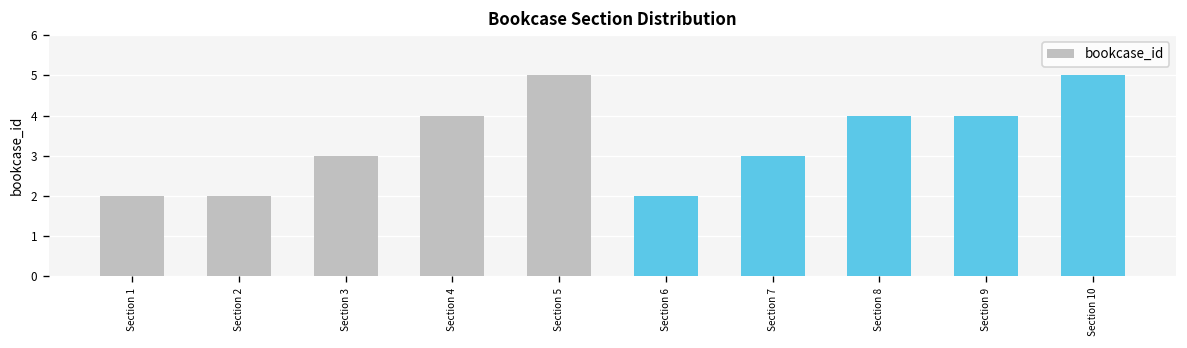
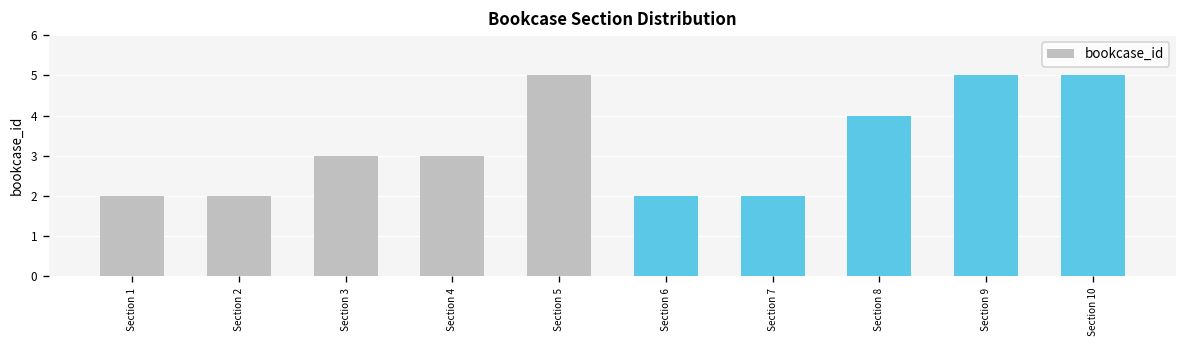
Section 4: 4 -> 3
Section 7: 3 -> 2
Section 9: 4 -> 5
